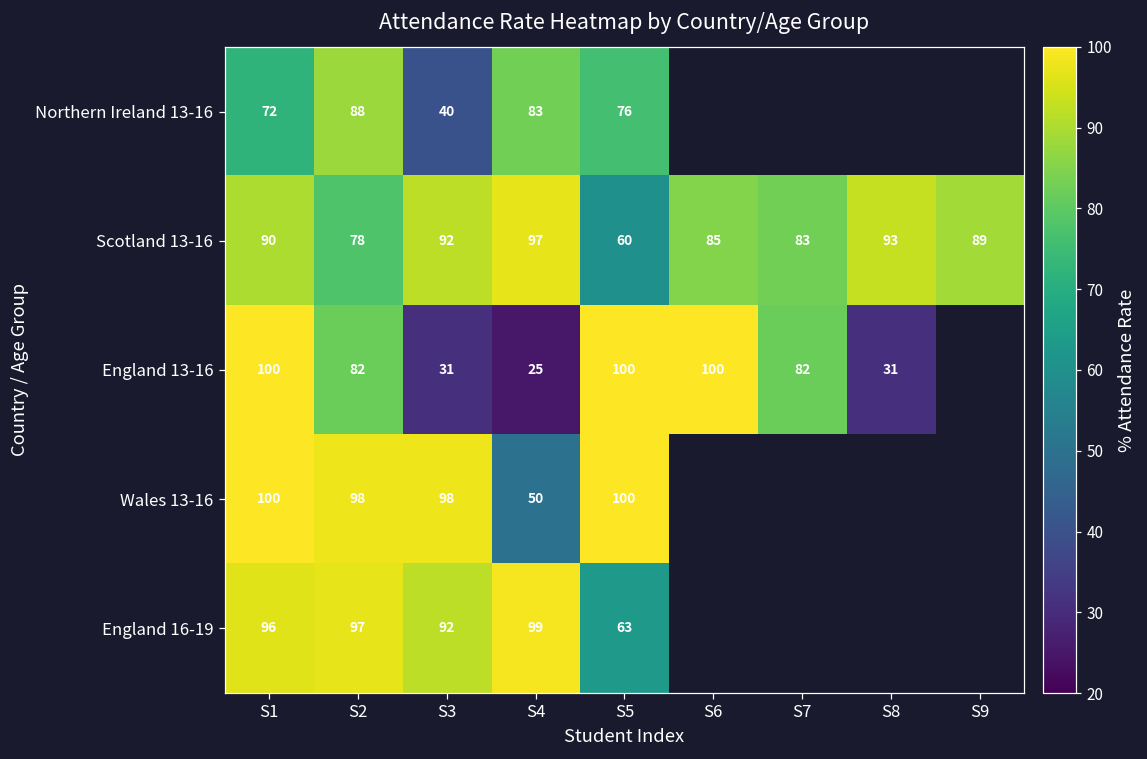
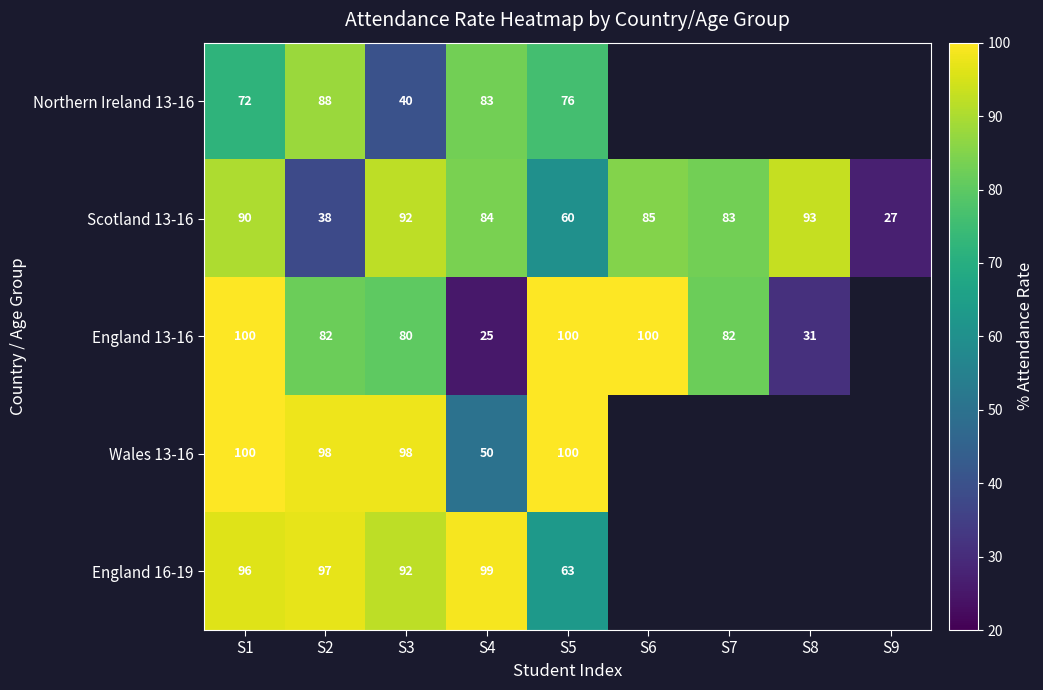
Scotland 13-16, S2: 78 -> 38
Scotland 13-16, S4: 97 -> 84
Scotland 13-16, S9: 89 -> 27
England 13-16, S3: 31 -> 80
